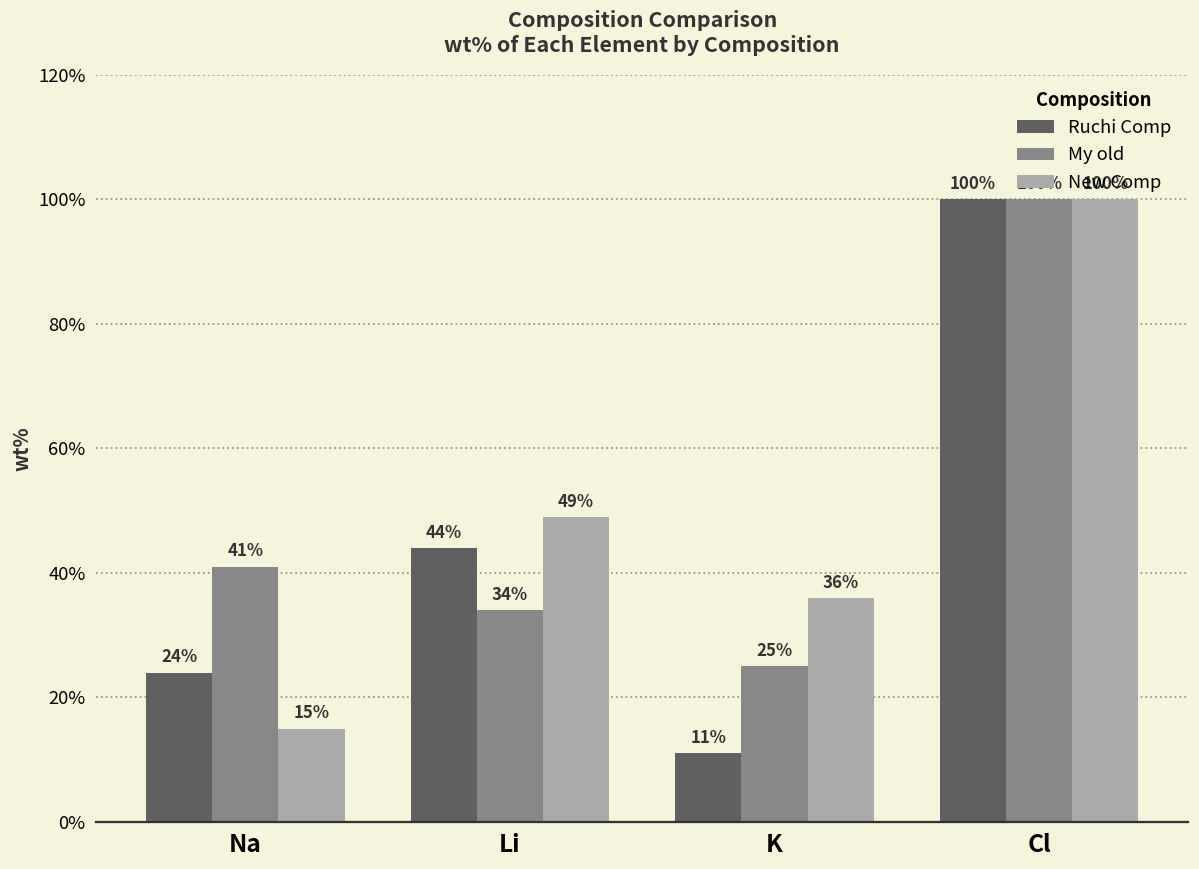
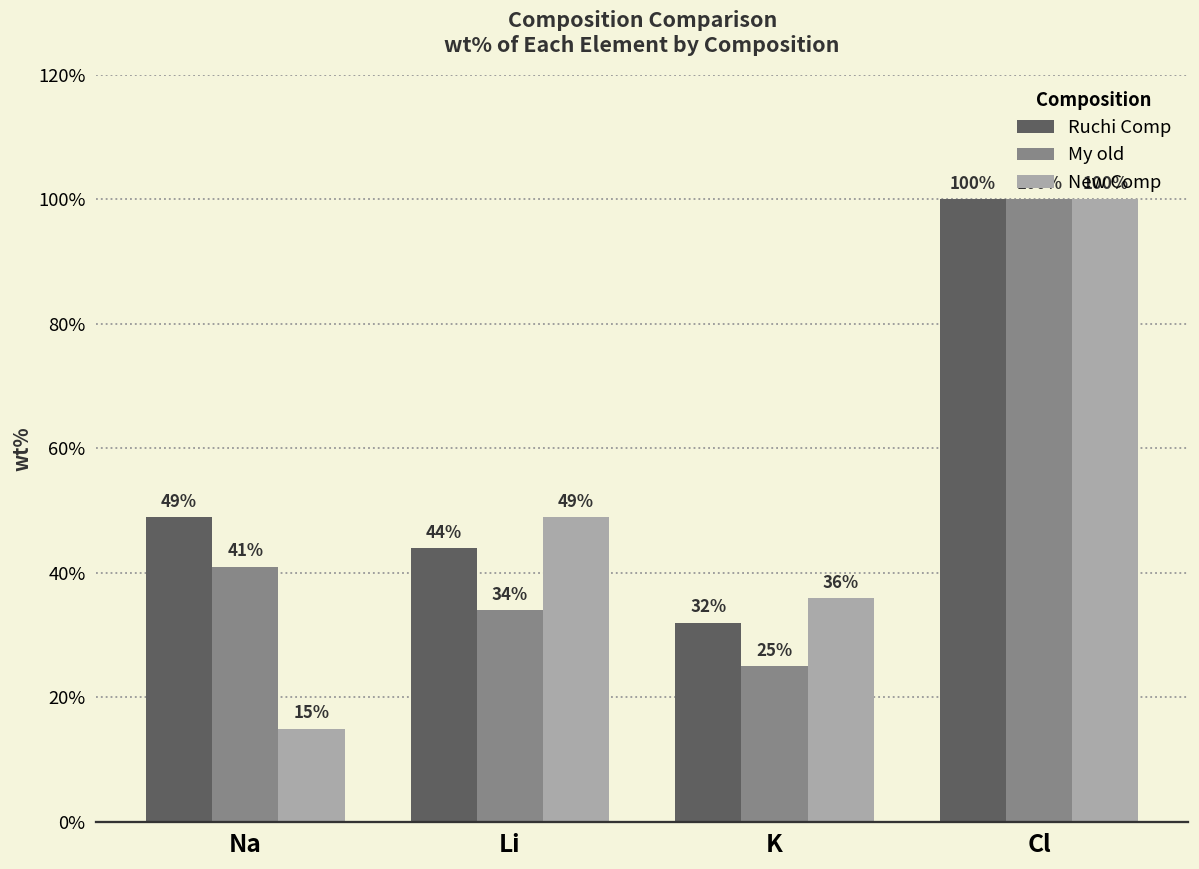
Ruchi Comp, Na: 24% -> 49%
Ruchi Comp, K: 11% -> 32%
